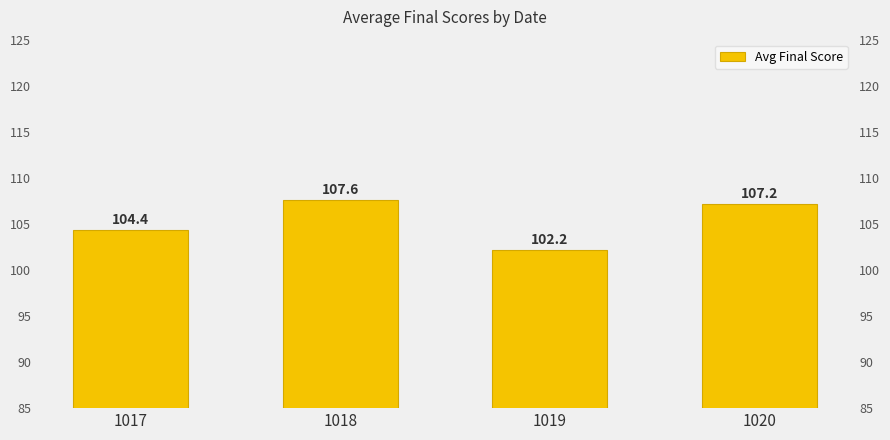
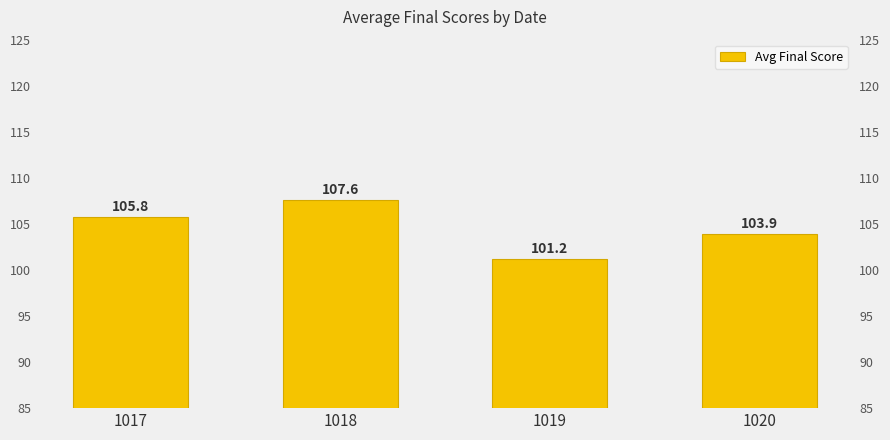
1017: 104.4 -> 105.8
1019: 102.2 -> 101.2
1020: 107.2 -> 103.9
